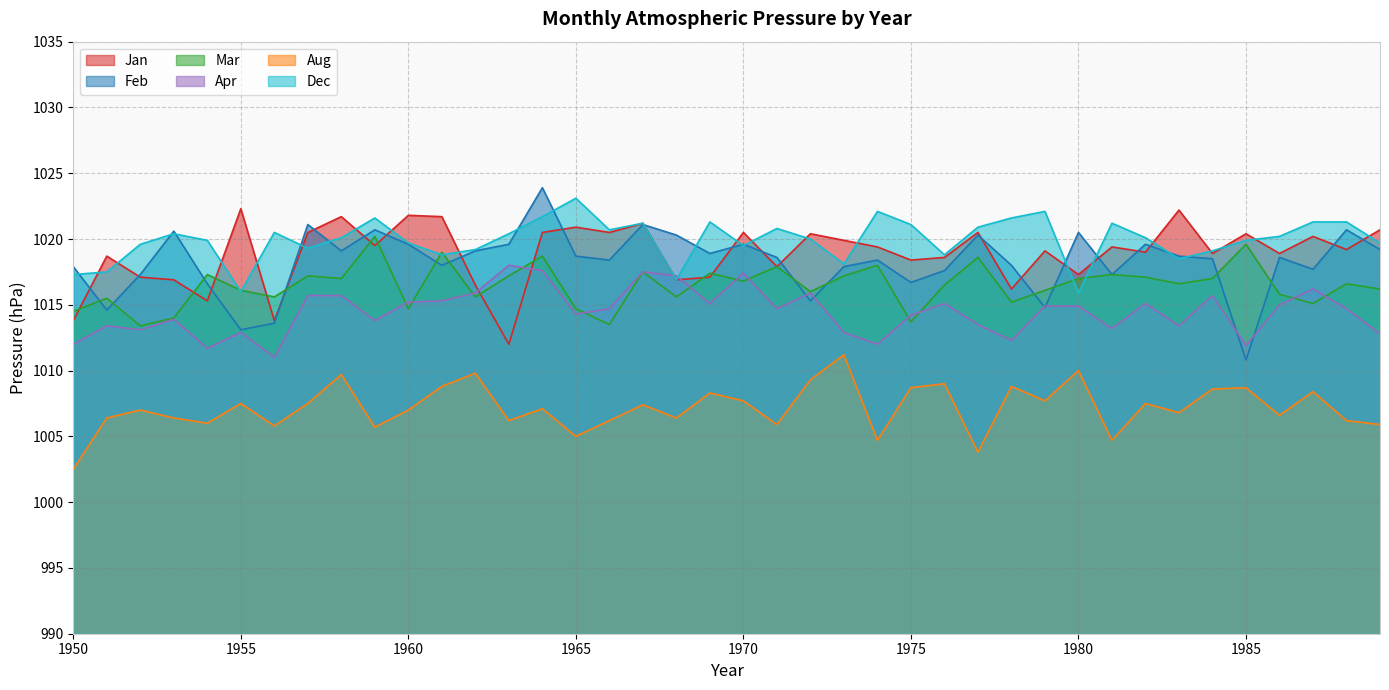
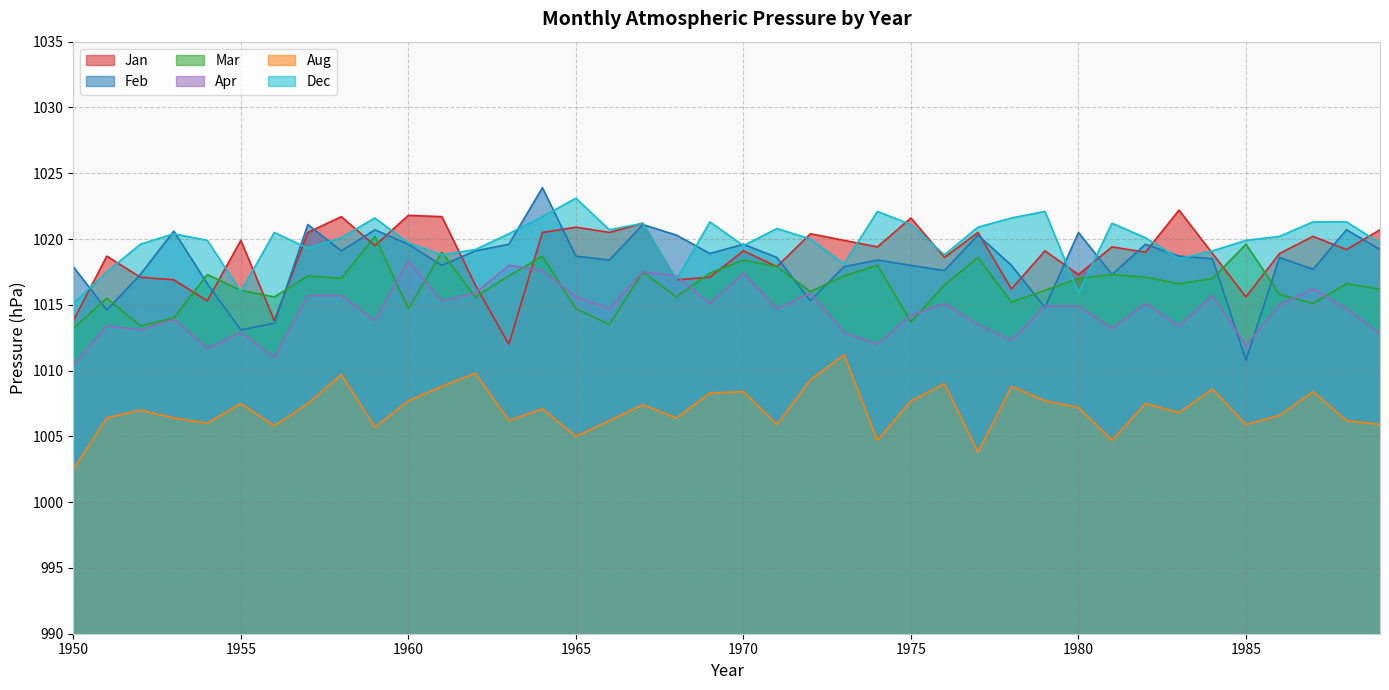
Mar, 1950: 1014.5 -> 1013.2
Apr, 1950: 1012.0 -> 1010.4
Dec, 1950: 1017.3 -> 1015.1
Jan, 1955: 1022.3 -> 1019.9
Apr, 1960: 1015.2 -> 1018.3
Aug, 1960: 1007.0 -> 1007.7
Apr, 1965: 1014.3 -> 1015.6
Jan, 1970: 1020.5 -> 1019.1
Mar, 1970: 1016.8 -> 1018.4
Aug, 1970: 1007.7 -> 1008.4
Jan, 1975: 1018.4 -> 1021.6
Feb, 1975: 1016.7 -> 1018.0
Aug, 1975: 1008.7 -> 1007.7
Aug, 1980: 1010.0 -> 1007.2
Jan, 1985: 1020.4 -> 1015.6
Aug, 1985: 1008.7 -> 1005.9
